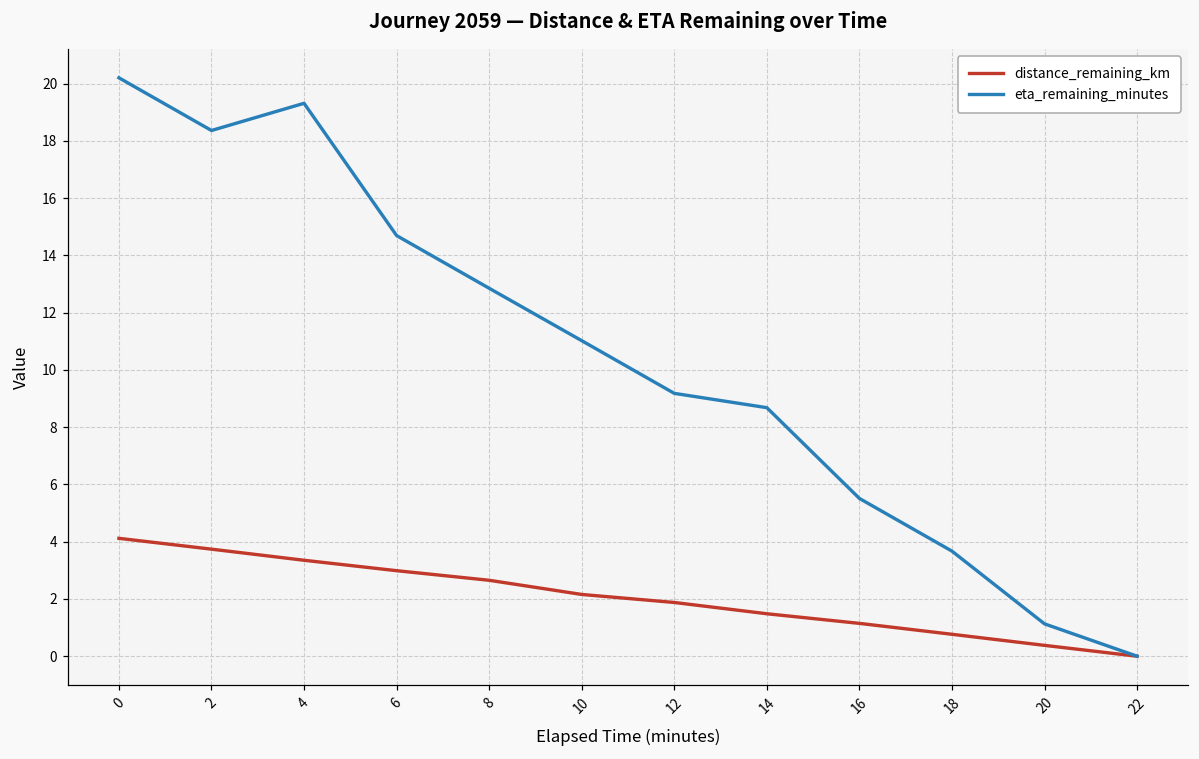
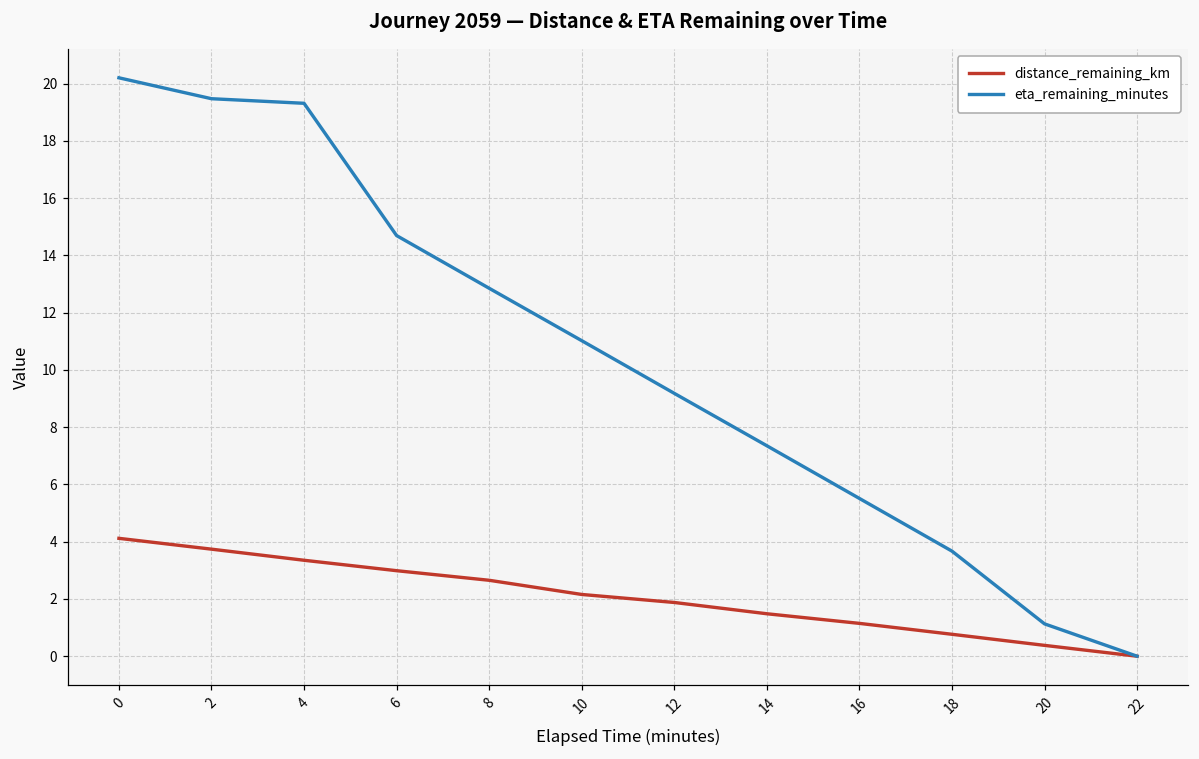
eta_remaining_minutes, 2: 18.4 -> 19.5
eta_remaining_minutes, 14: 8.7 -> 7.4
